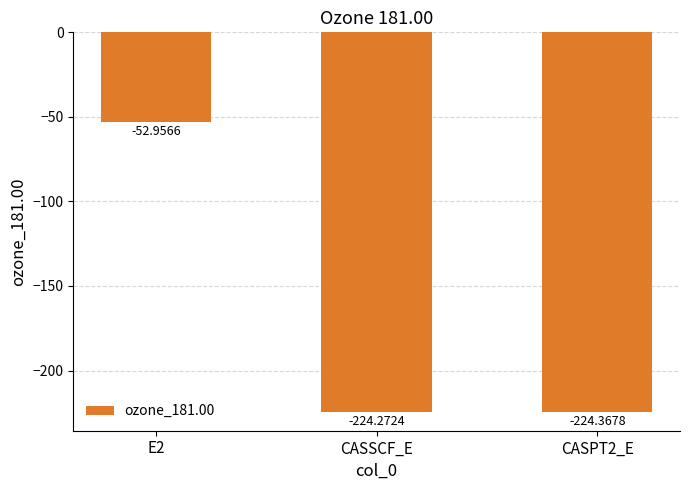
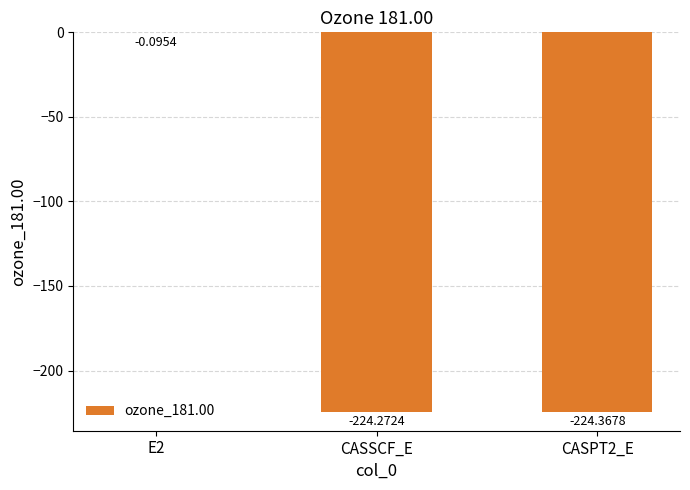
E2: -52.9566 -> -0.0954
